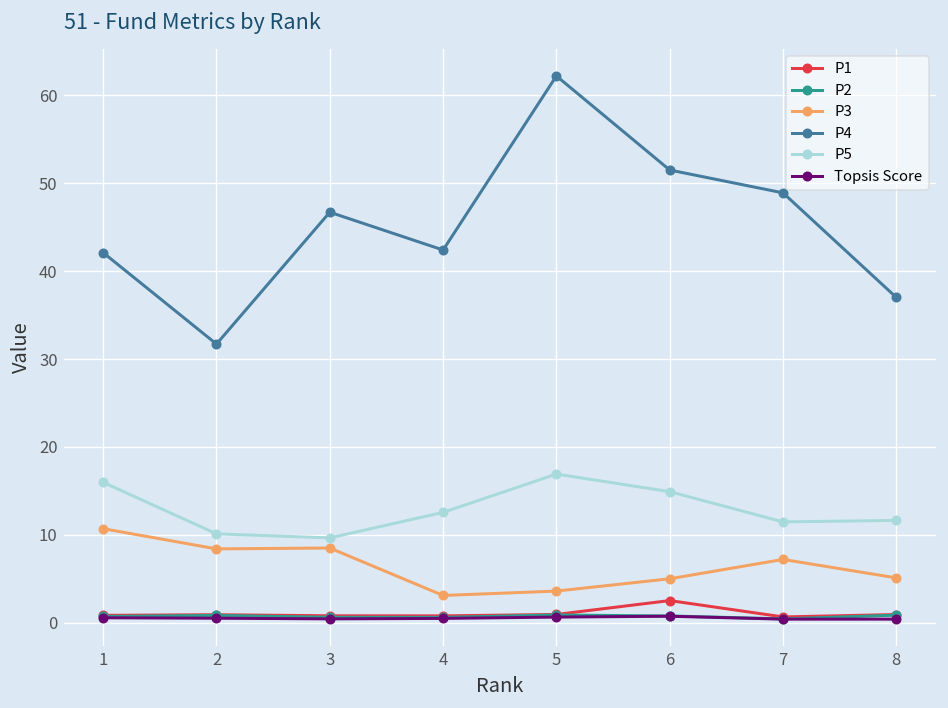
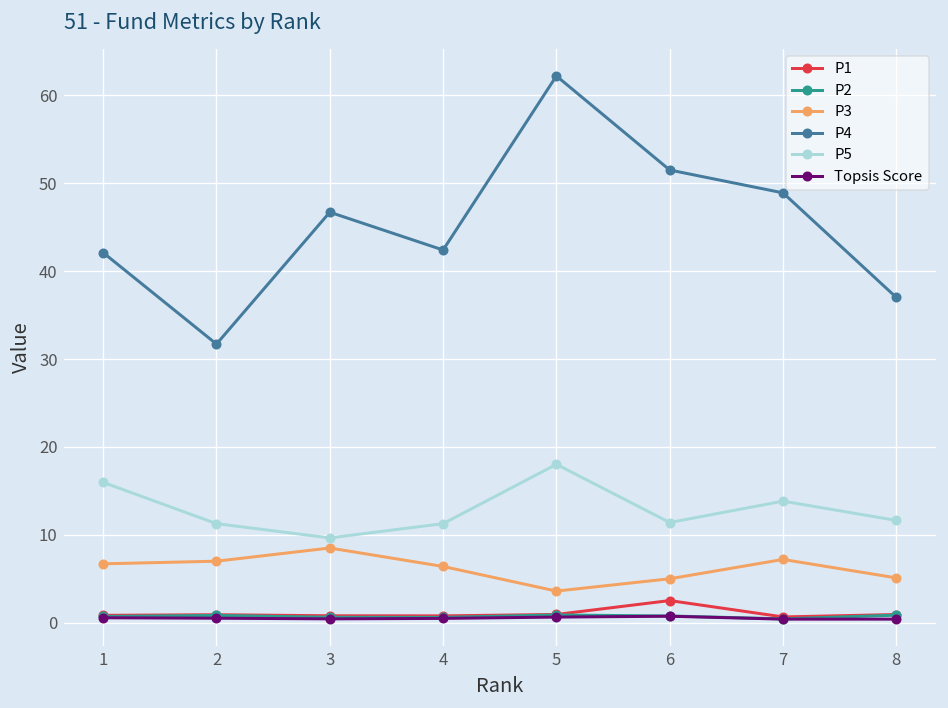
P3, 1: 11 -> 7
P3, 2: 8 -> 7
P5, 2: 10 -> 11
P3, 4: 3 -> 6
P5, 4: 13 -> 11
P5, 5: 17 -> 18
P5, 6: 15 -> 11
P5, 7: 11 -> 14
